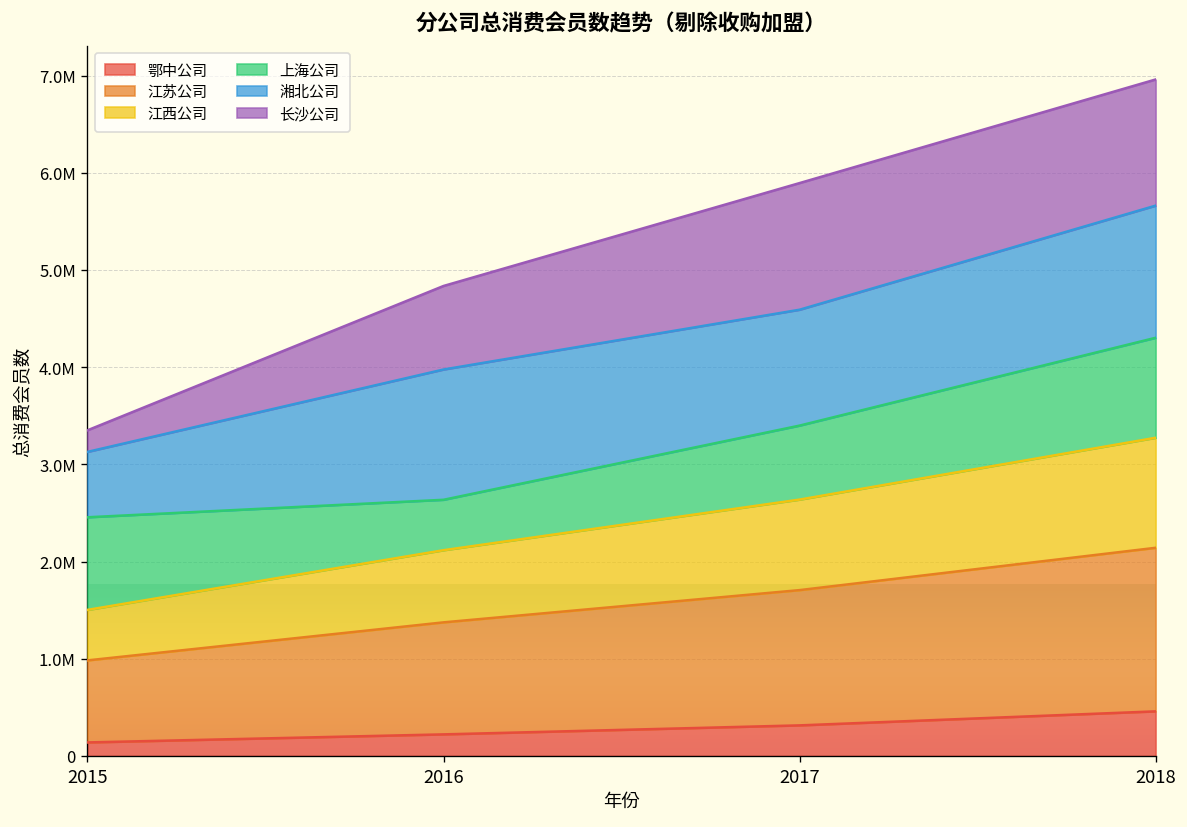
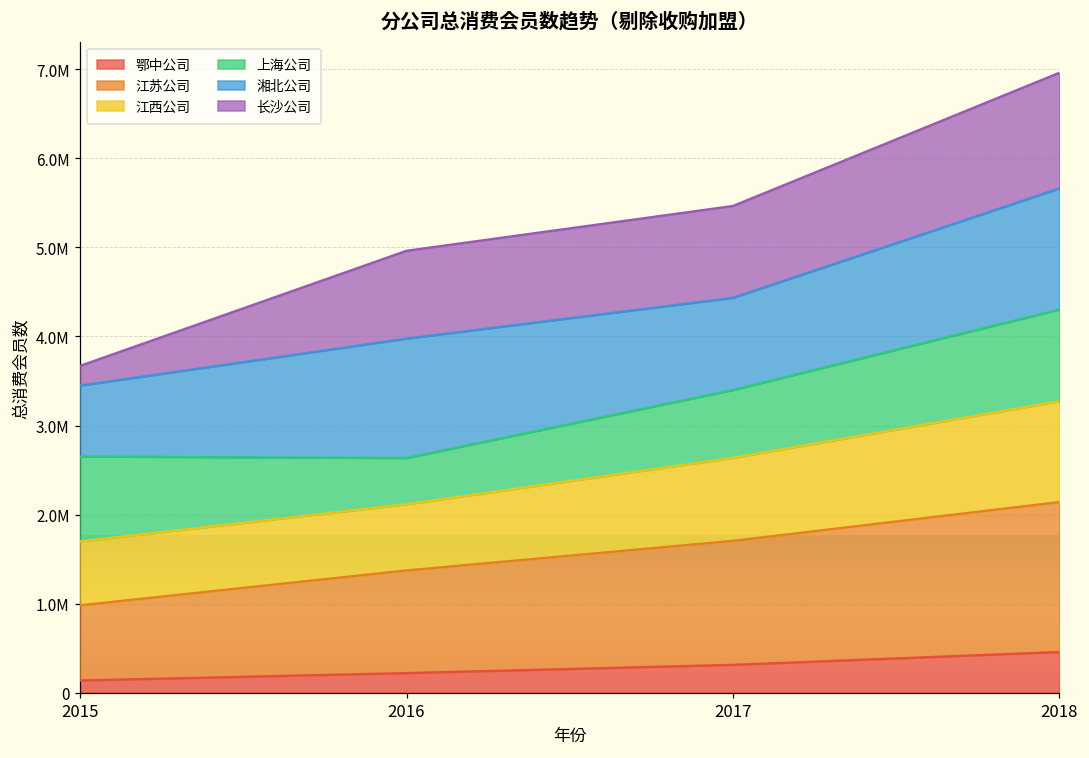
江西公司, 2015: 500000 -> 700000
湘北公司, 2015: 700000 -> 800000
长沙公司, 2016: 900000 -> 1000000
湘北公司, 2017: 1200000 -> 1000000
长沙公司, 2017: 1300000 -> 1000000
